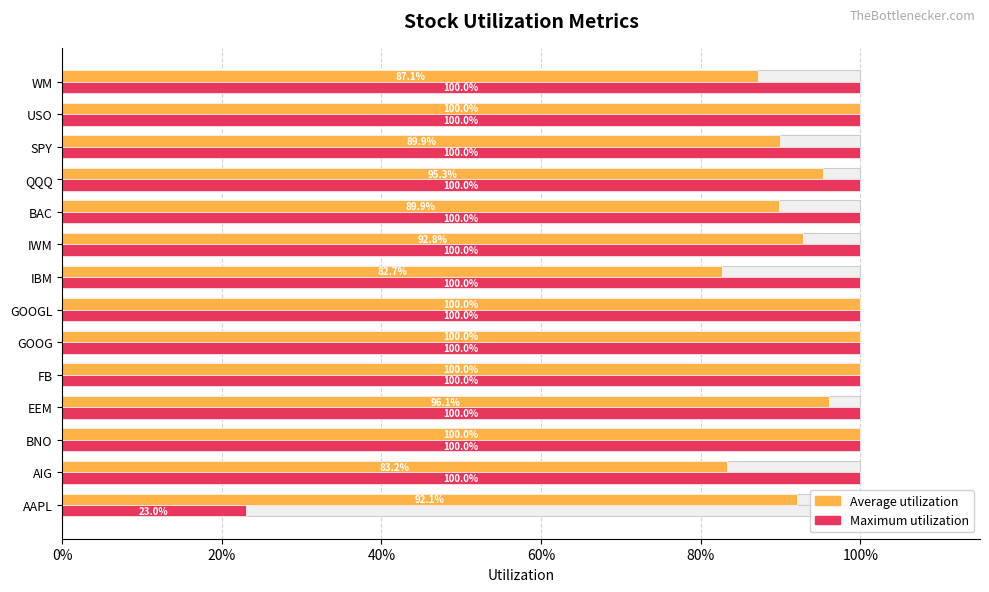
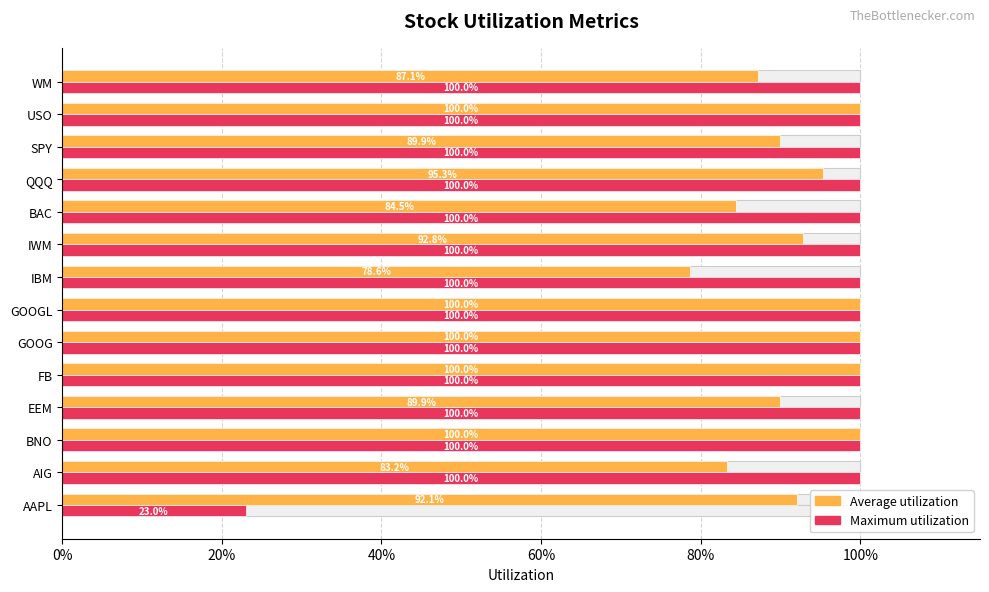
Average utilization, BAC: 89.9% -> 84.5%
Average utilization, IBM: 82.7% -> 78.6%
Average utilization, EEM: 96.1% -> 89.9%
